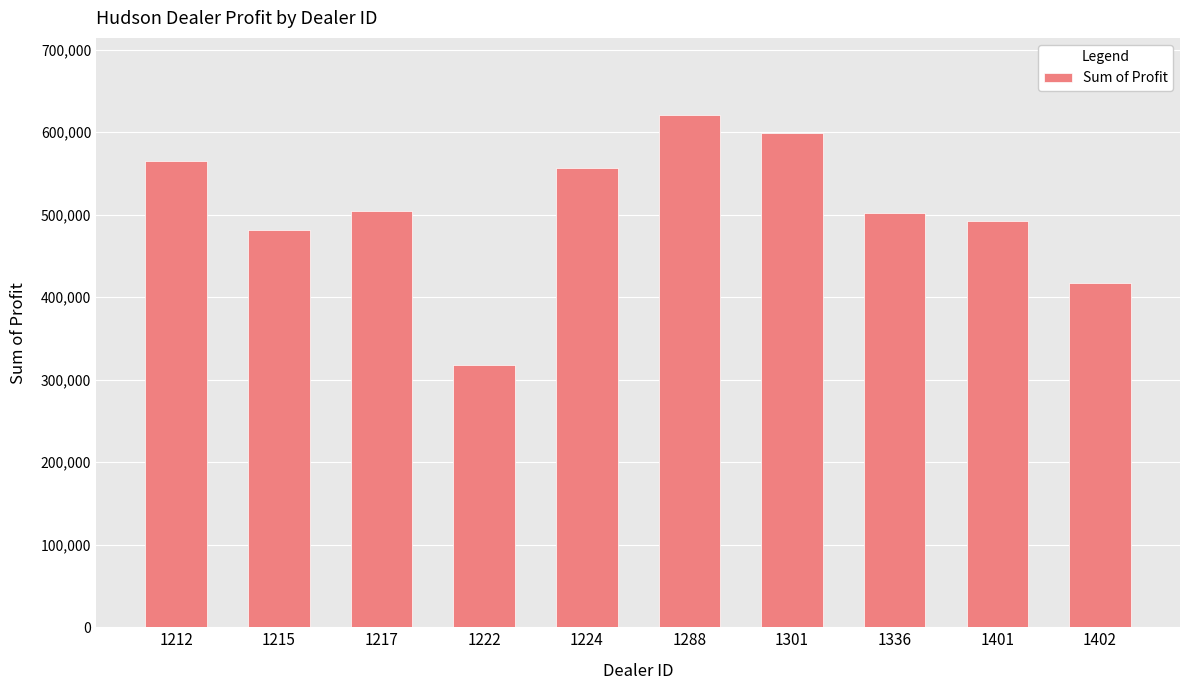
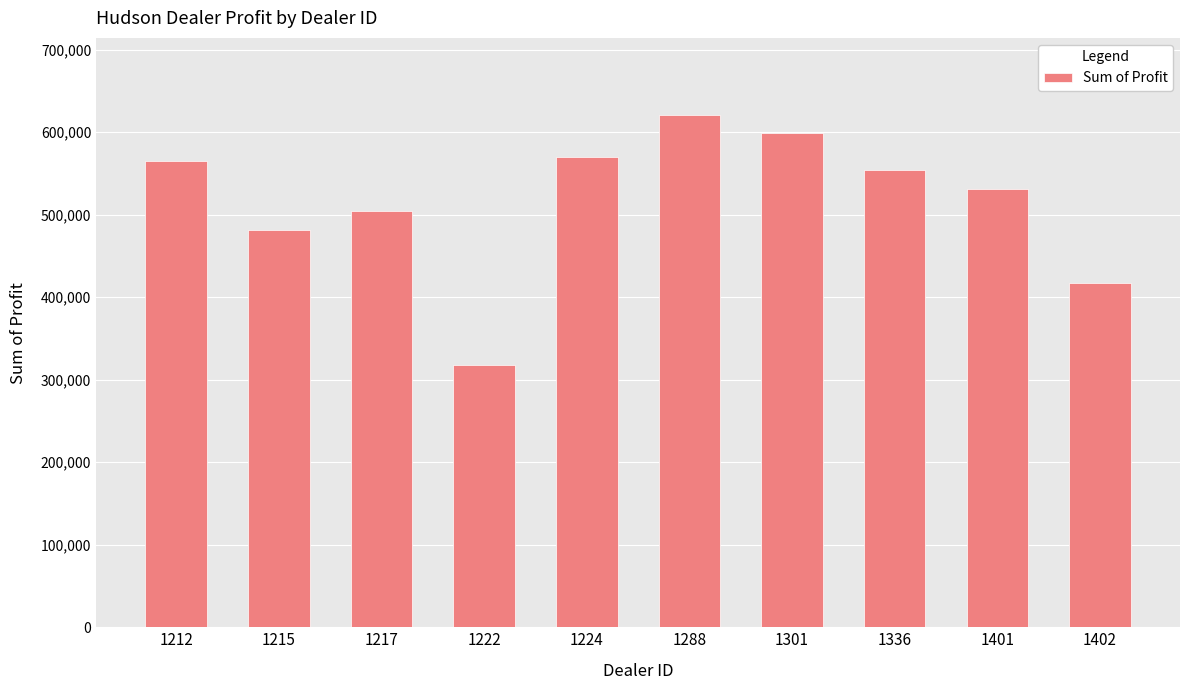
1224: 560,000 -> 570,000
1336: 500,000 -> 550,000
1401: 490,000 -> 530,000
